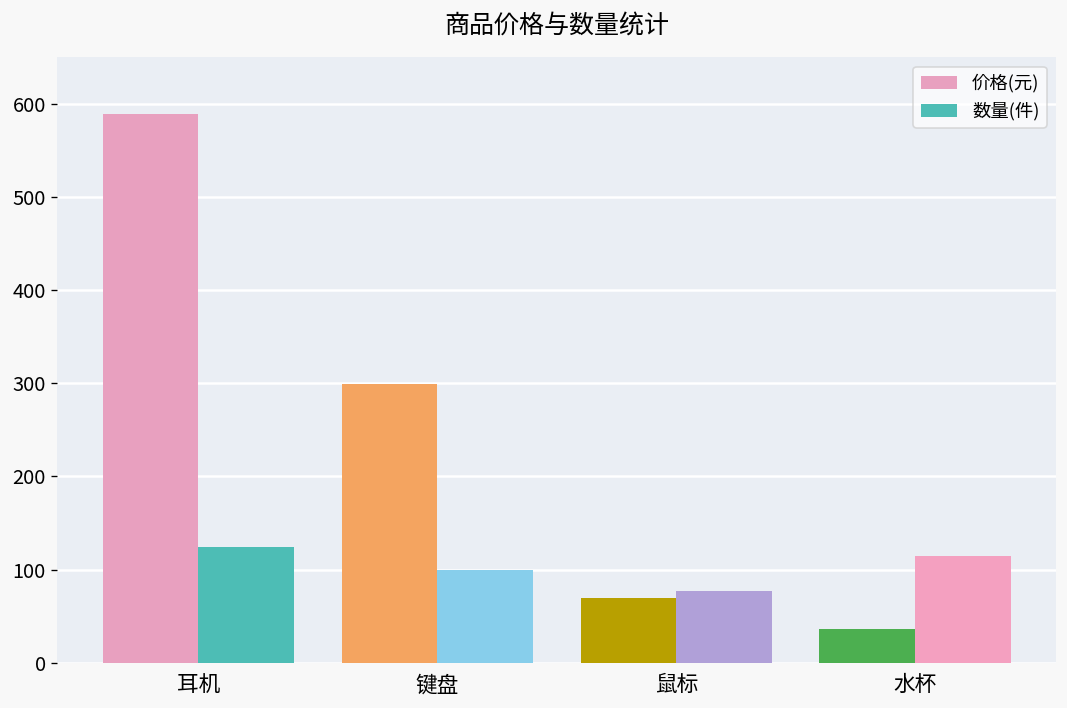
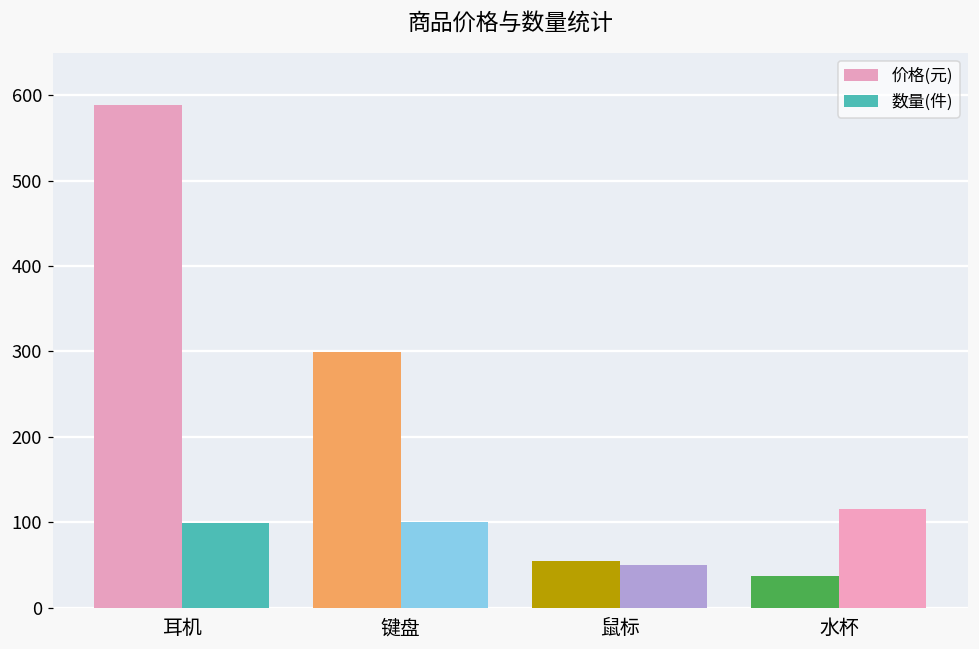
数量(件), 耳机: 120 -> 100
价格(元), 鼠标: 70 -> 50
数量(件), 鼠标: 80 -> 50
